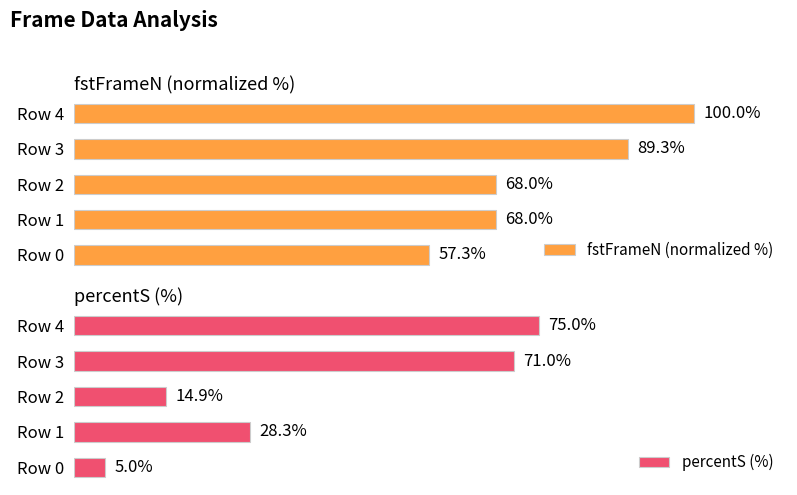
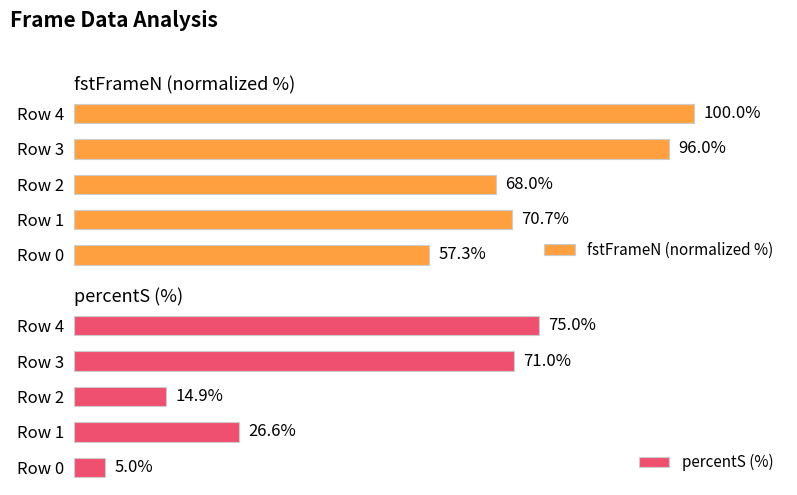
fstFrameN (normalized %), Row 3: 89.3% -> 96.0%
fstFrameN (normalized %), Row 1: 68.0% -> 70.7%
percentS (%), Row 1: 28.3% -> 26.6%
